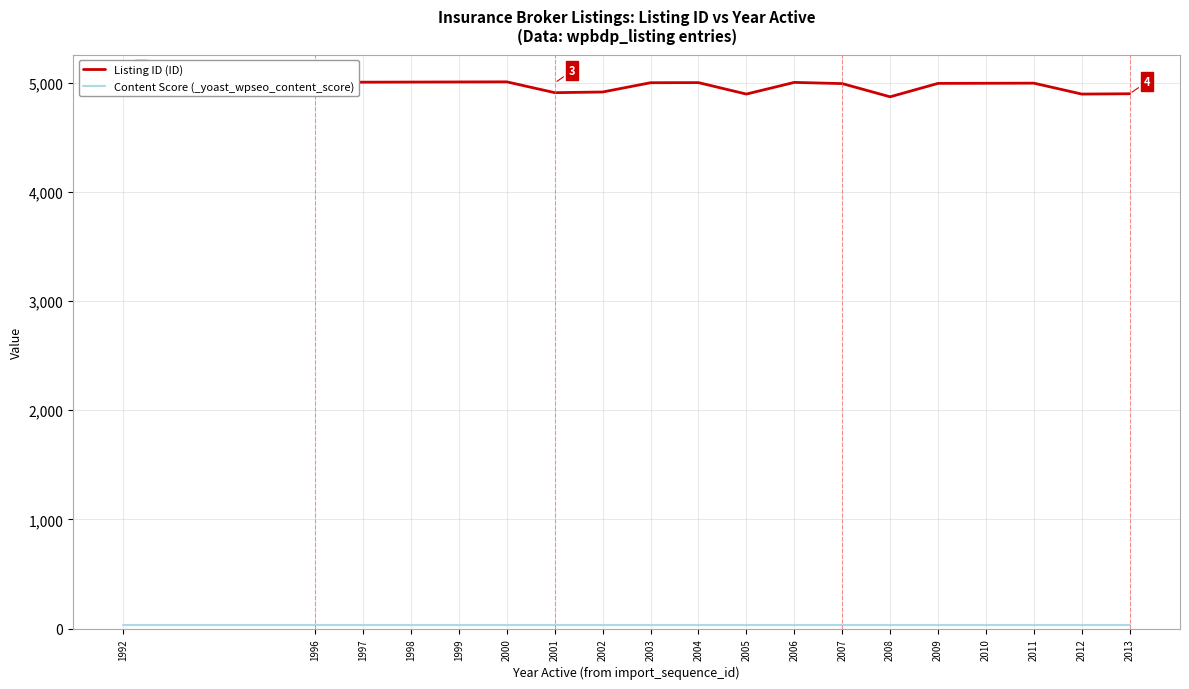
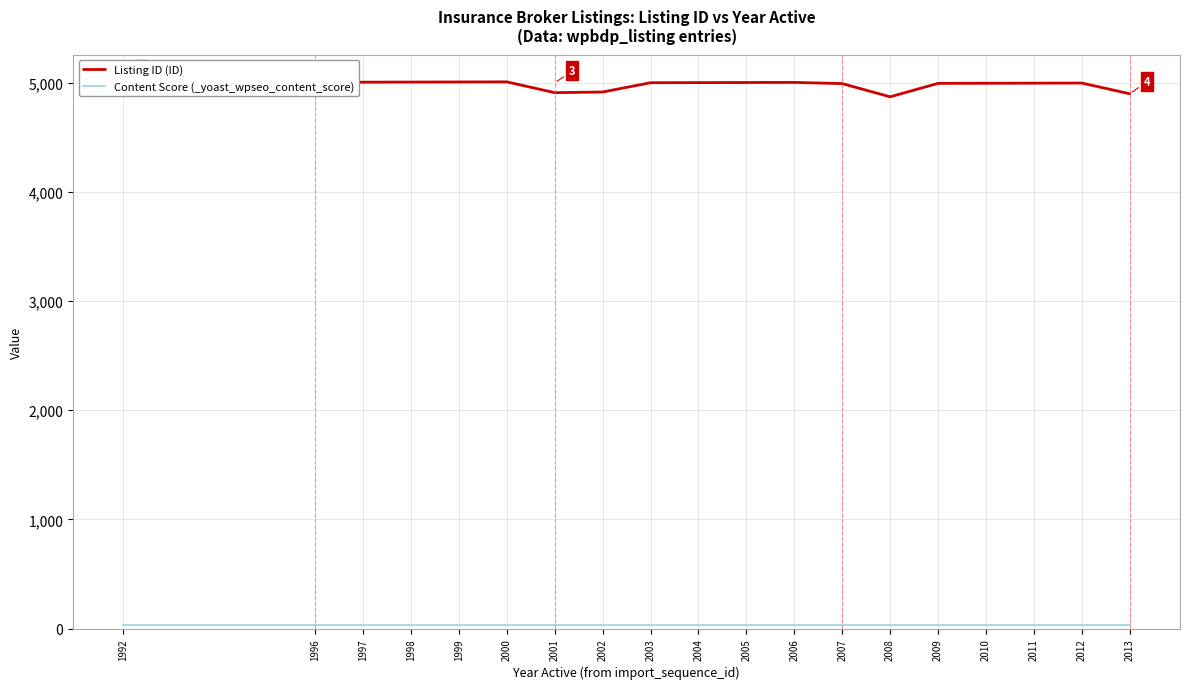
Listing ID (ID), 2005: 4,900 -> 5,000
Listing ID (ID), 2012: 4,900 -> 5,000
